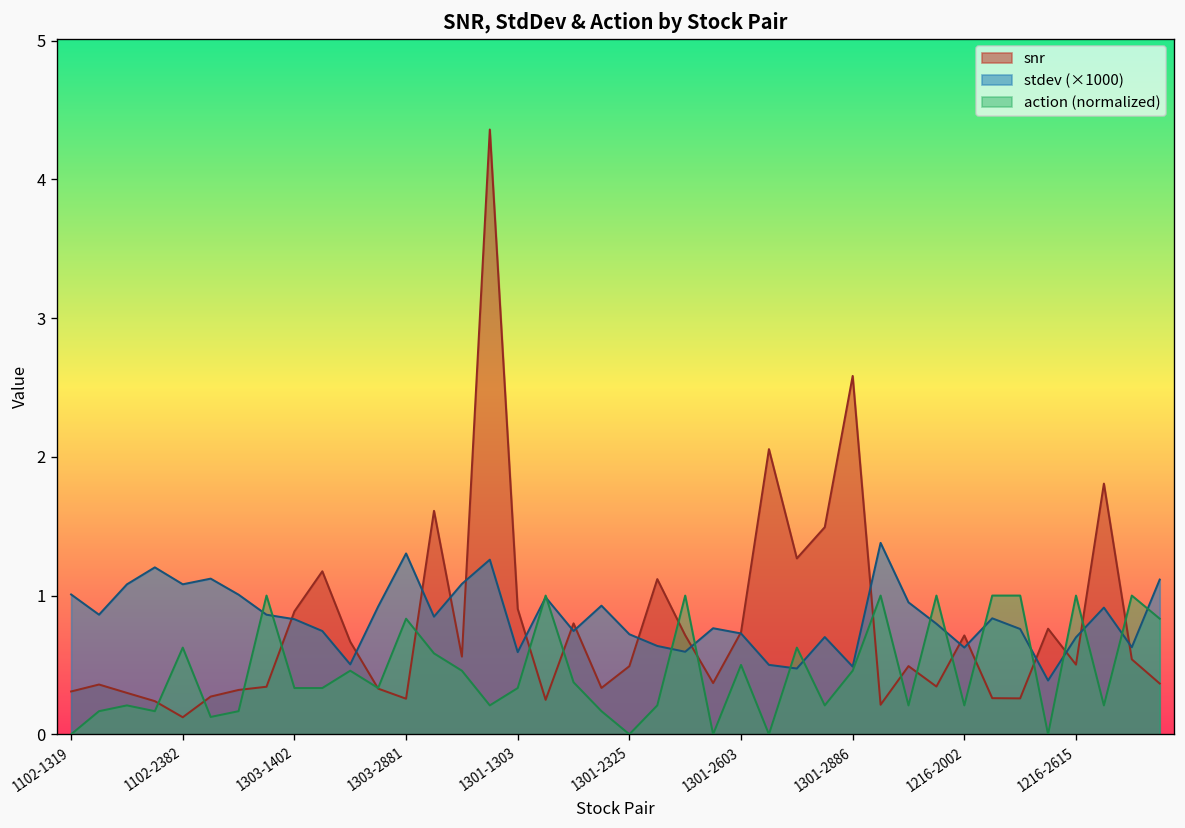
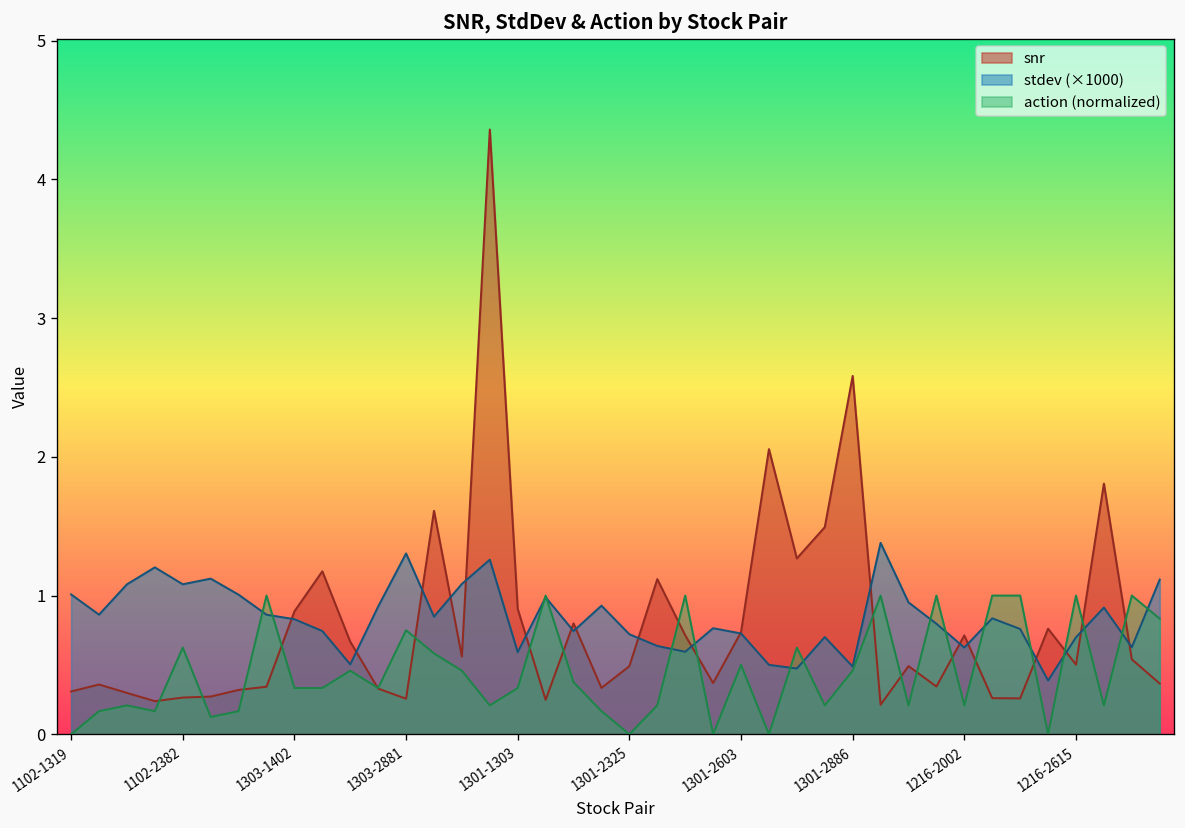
snr, 1102-2382: 0.12 -> 0.26
action (normalized), 1303-2881: 0.83 -> 0.75
